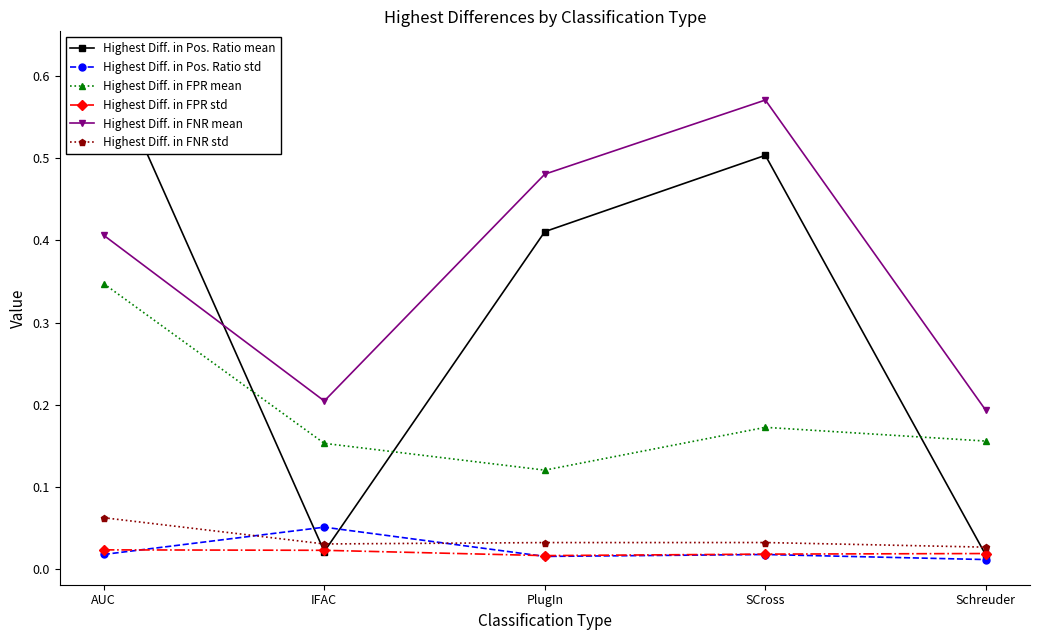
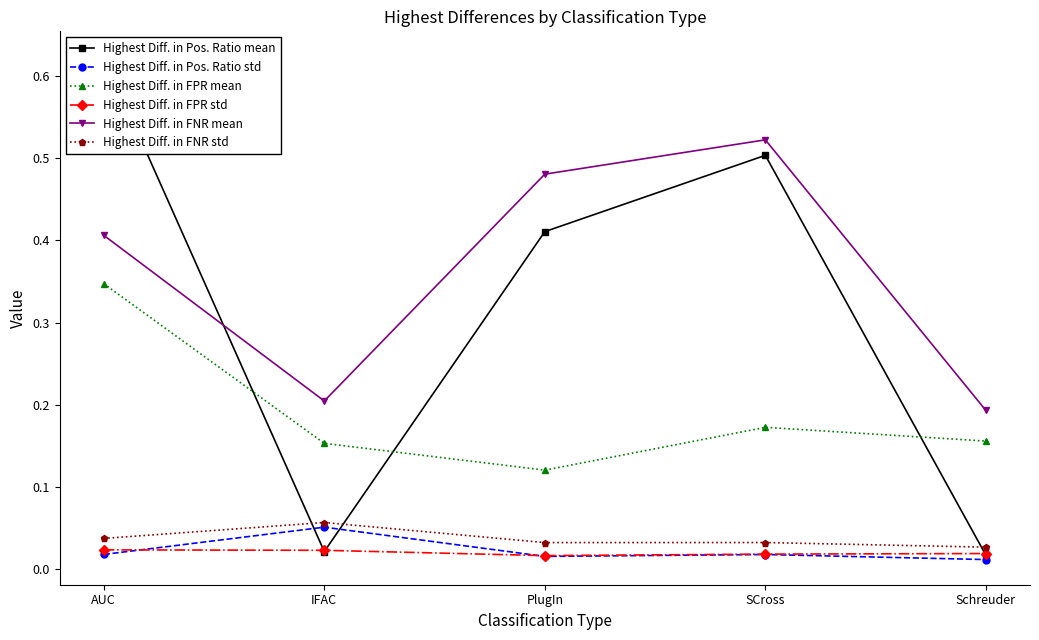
Highest Diff. in FNR std, AUC: 0.06 -> 0.04
Highest Diff. in FNR std, IFAC: 0.03 -> 0.06
Highest Diff. in FNR mean, SCross: 0.57 -> 0.52
